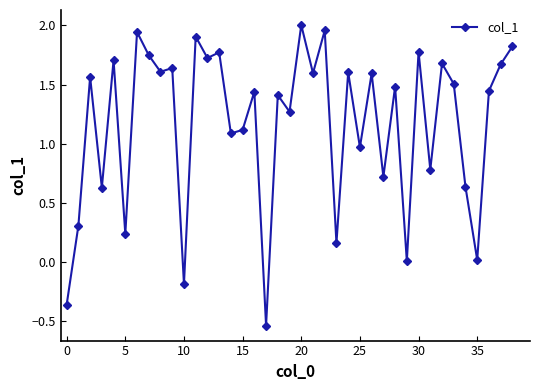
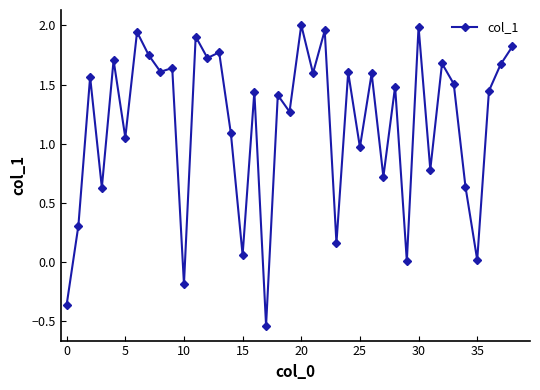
5: 0.24 -> 1.05
15: 1.12 -> 0.06
30: 1.78 -> 1.99
